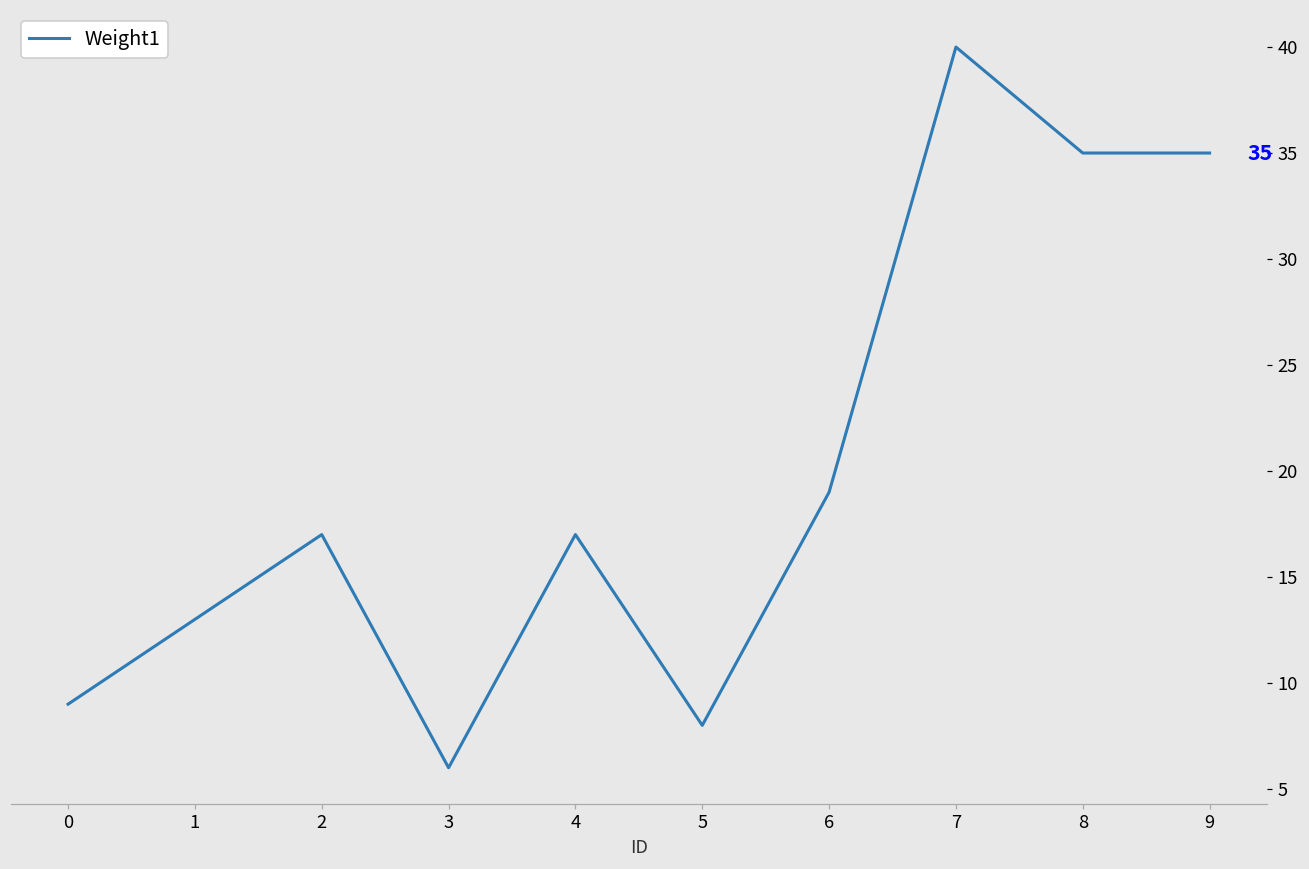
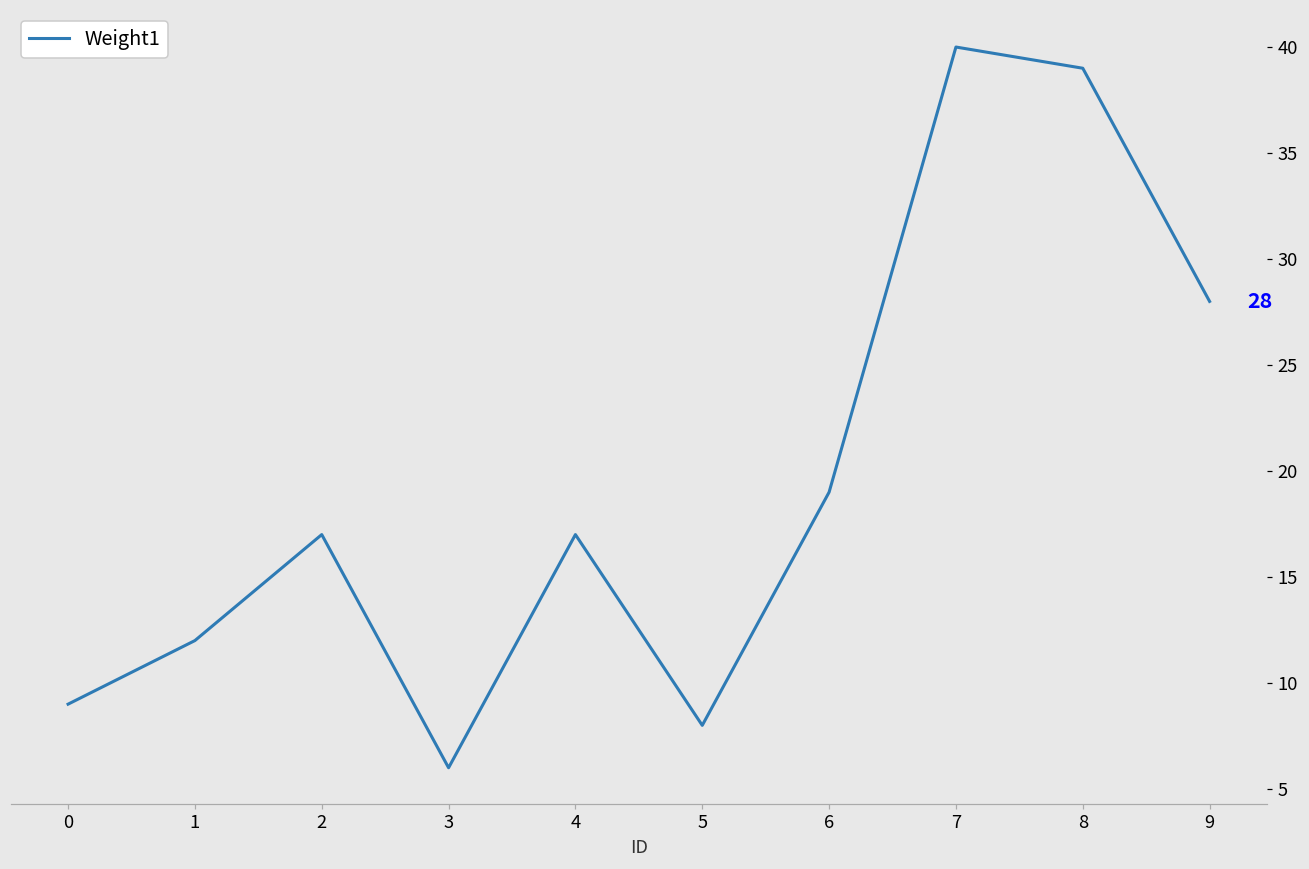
1: 13 -> 12
8: 35 -> 39
9: 35 -> 28
